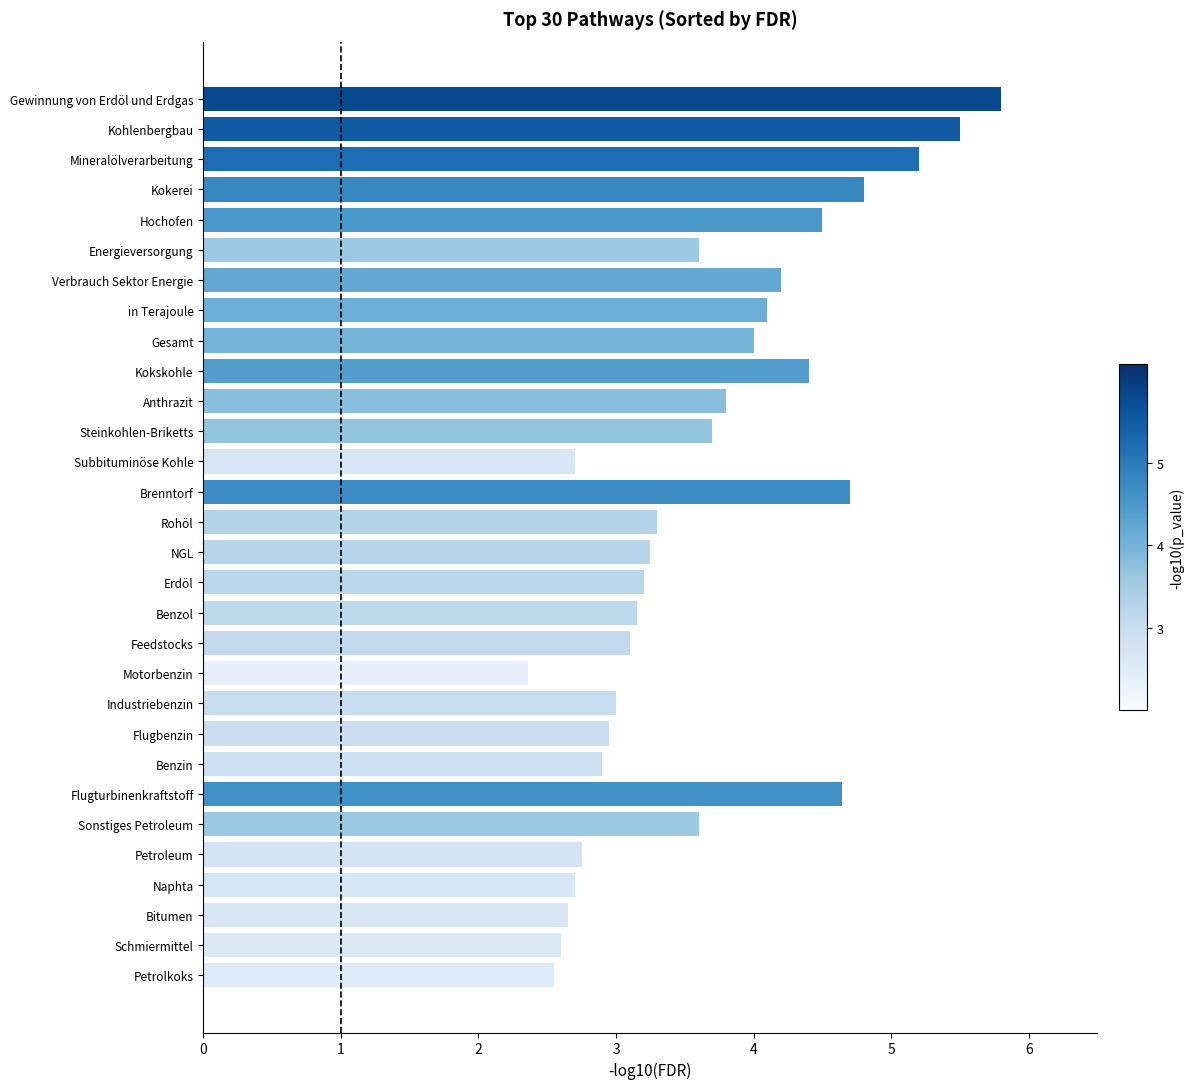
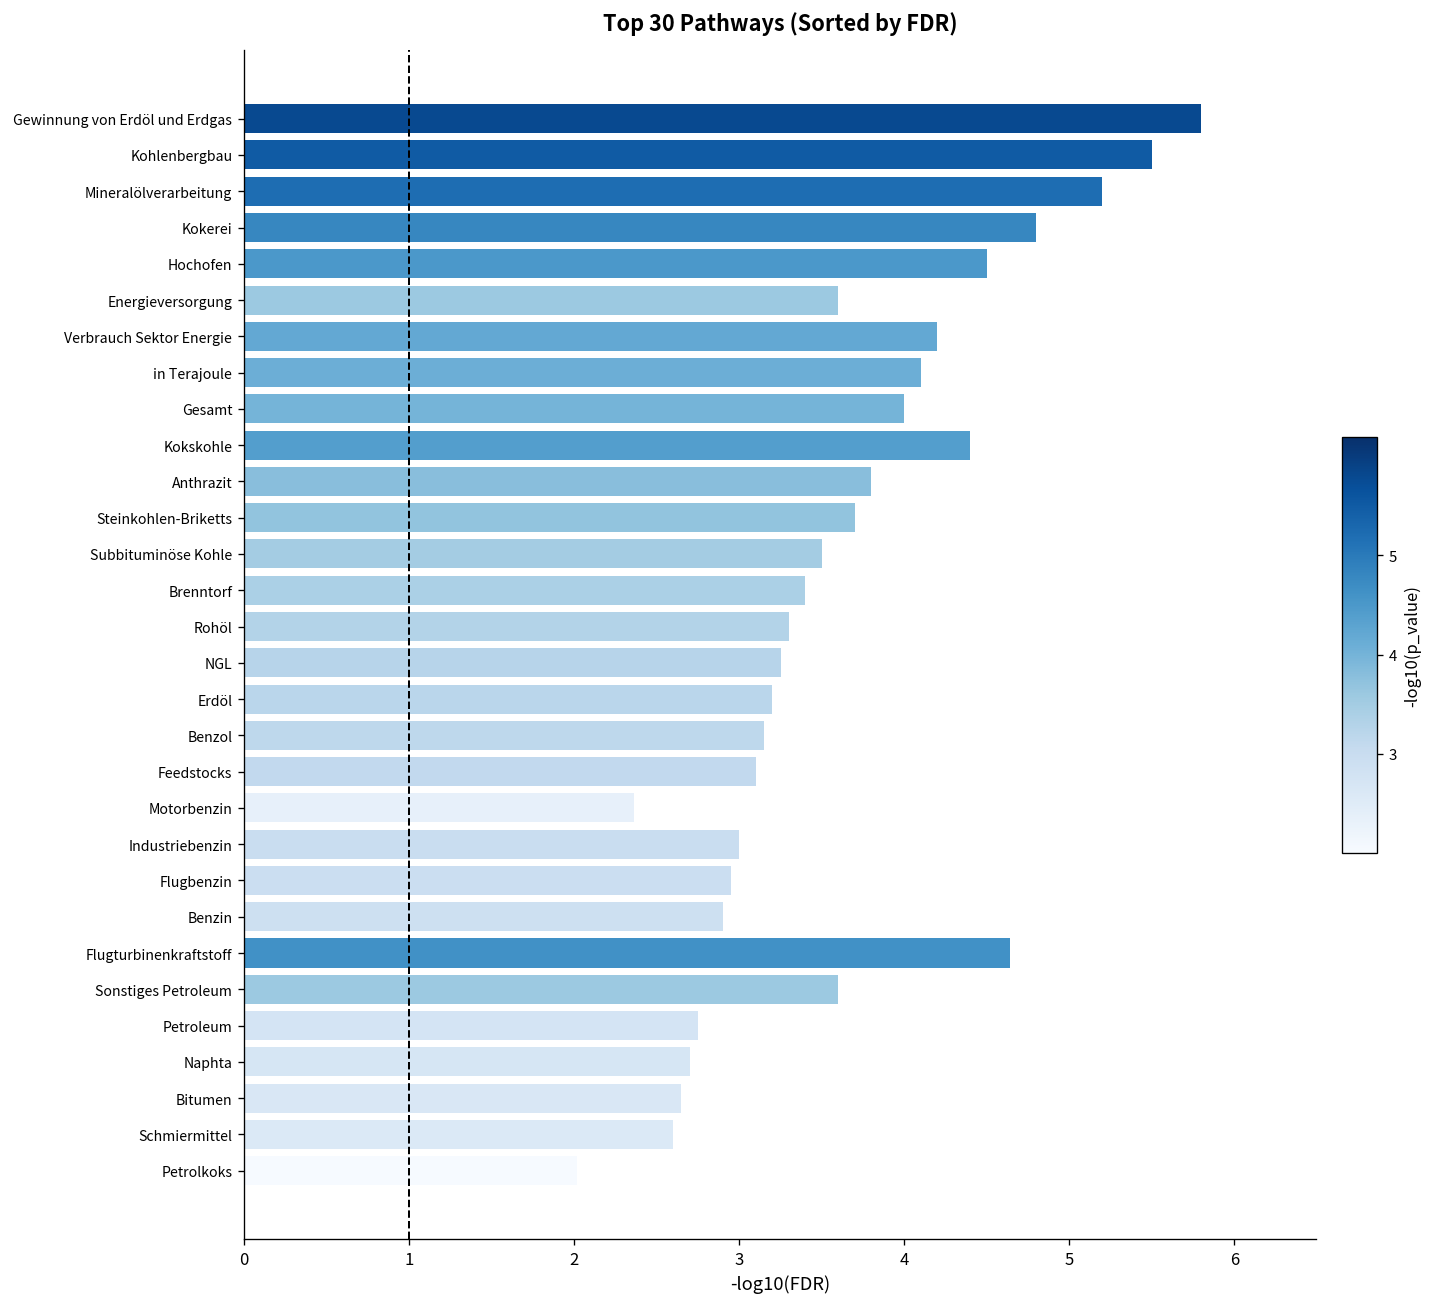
Subbituminöse Kohle: 2.7 -> 3.5
Brenntorf: 4.7 -> 3.4
Petrolkoks: 2.55 -> 2.02
